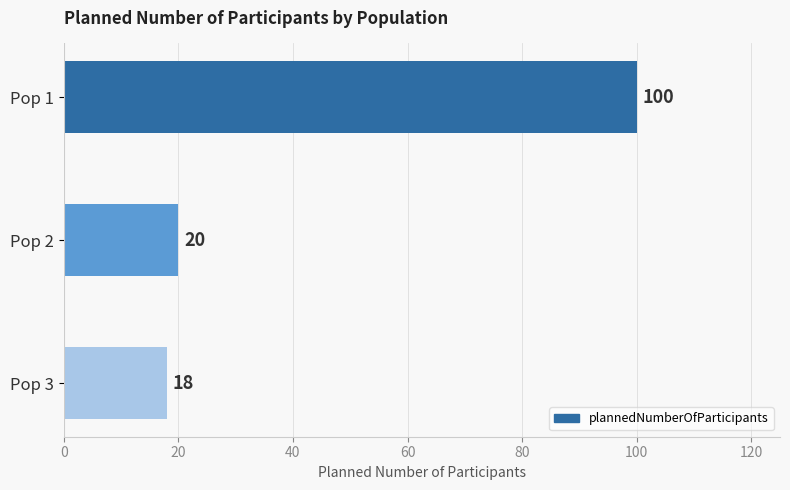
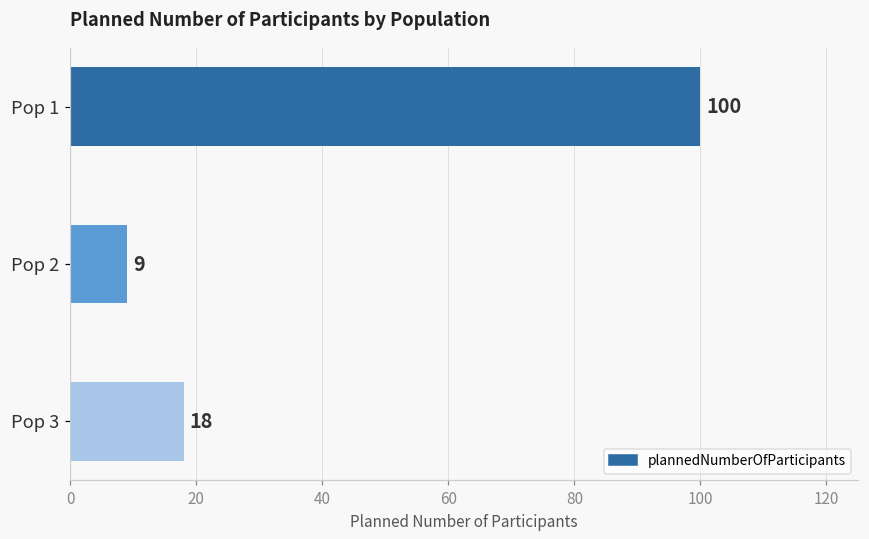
Pop 2: 20 -> 9
